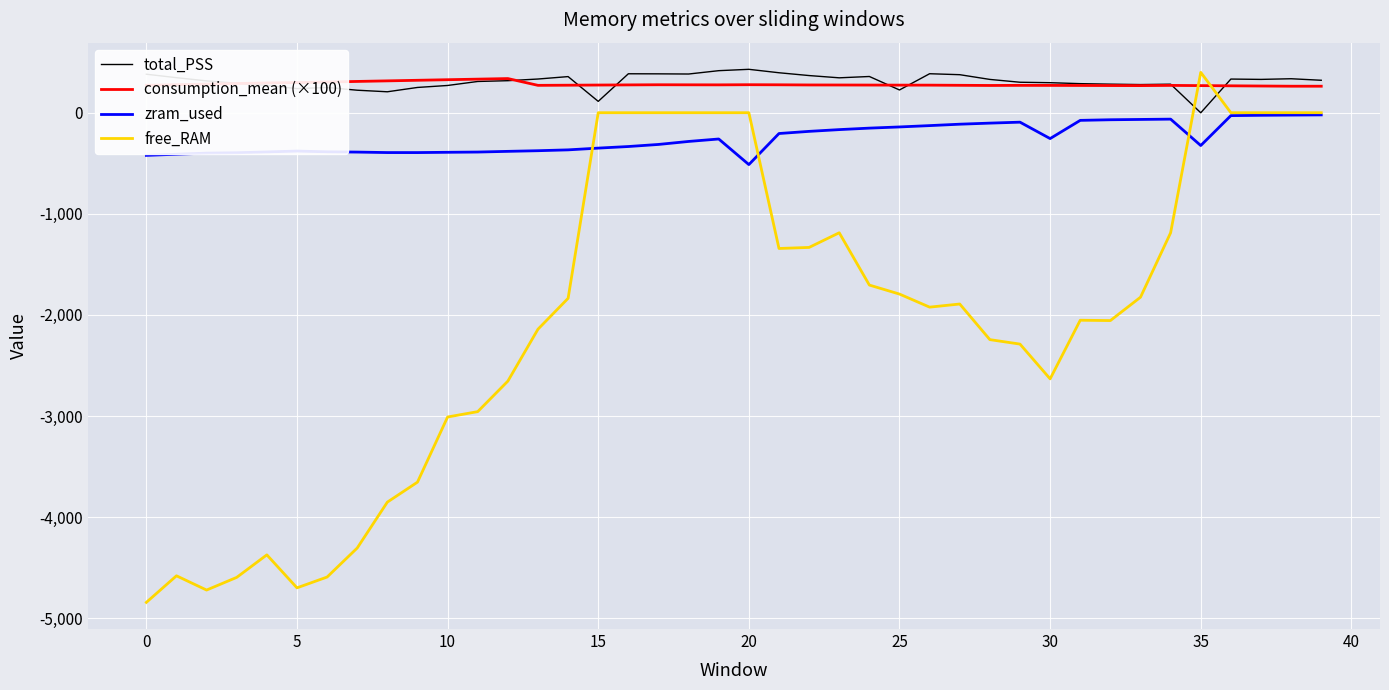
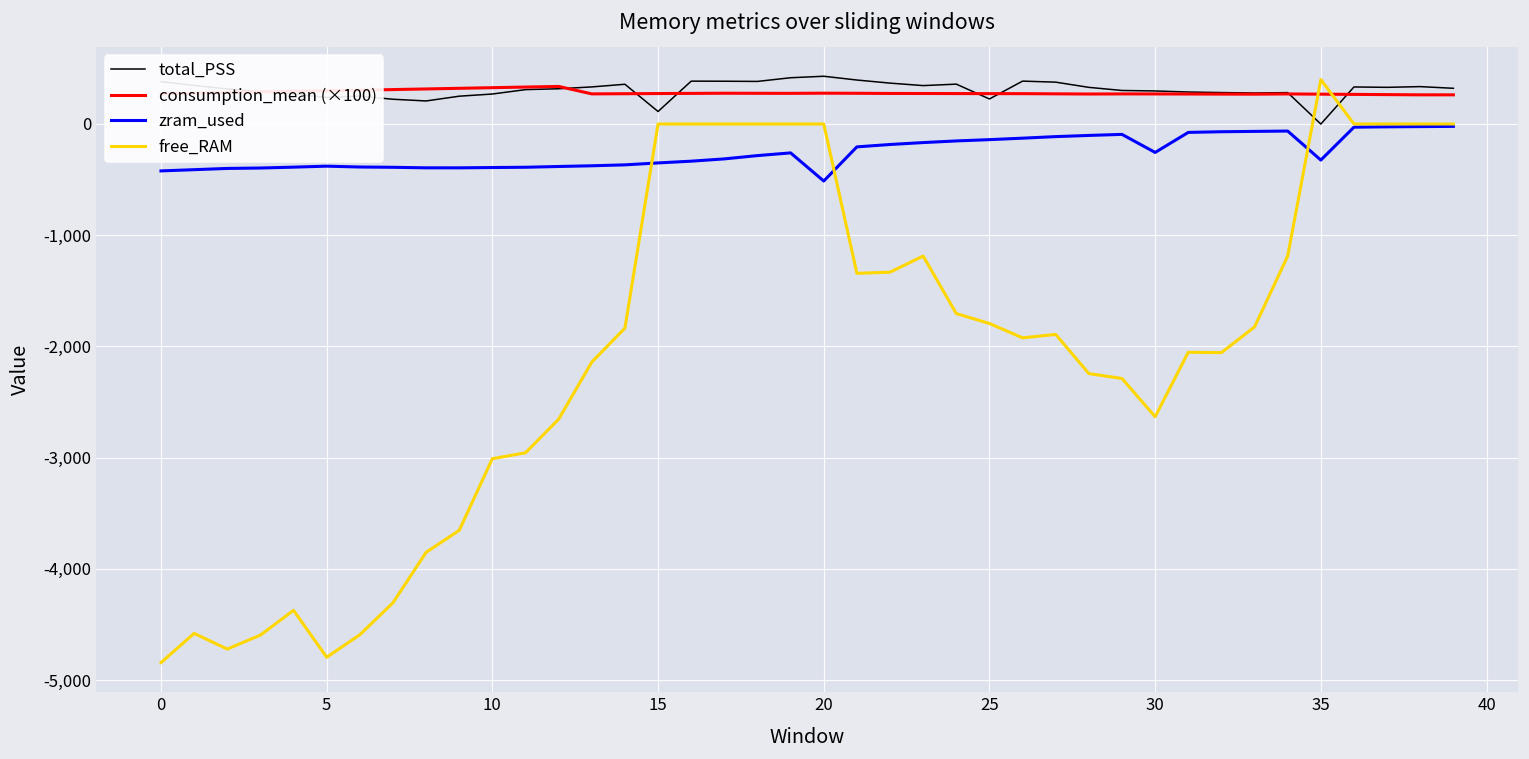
free_RAM, 5: -4,700 -> -4,790
